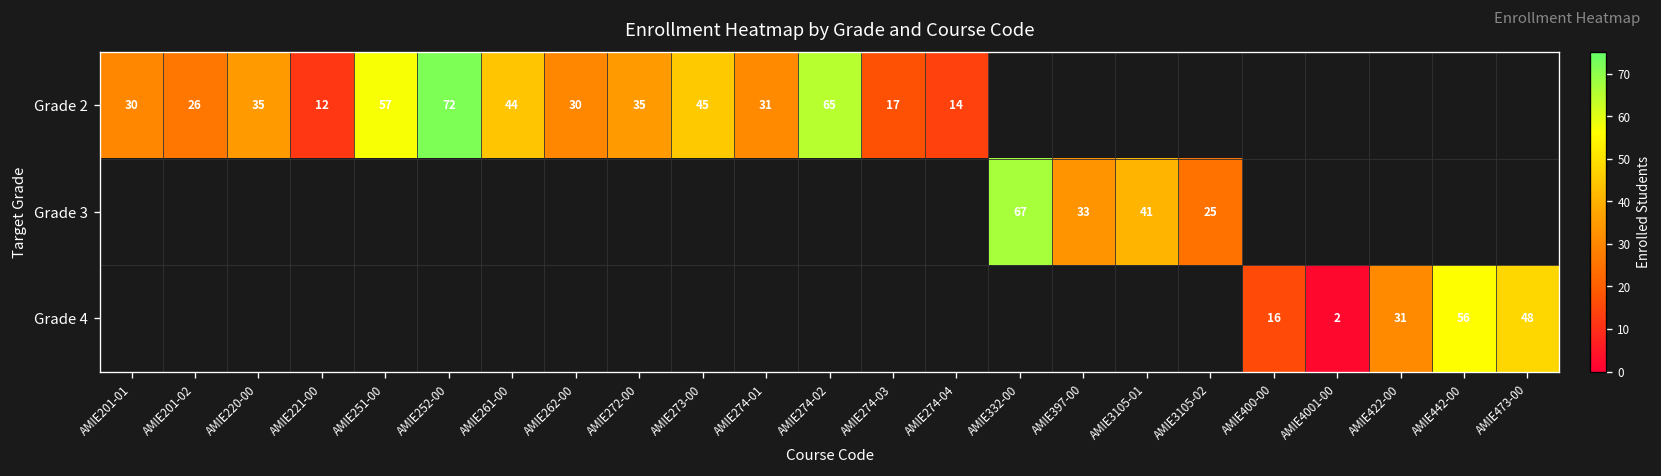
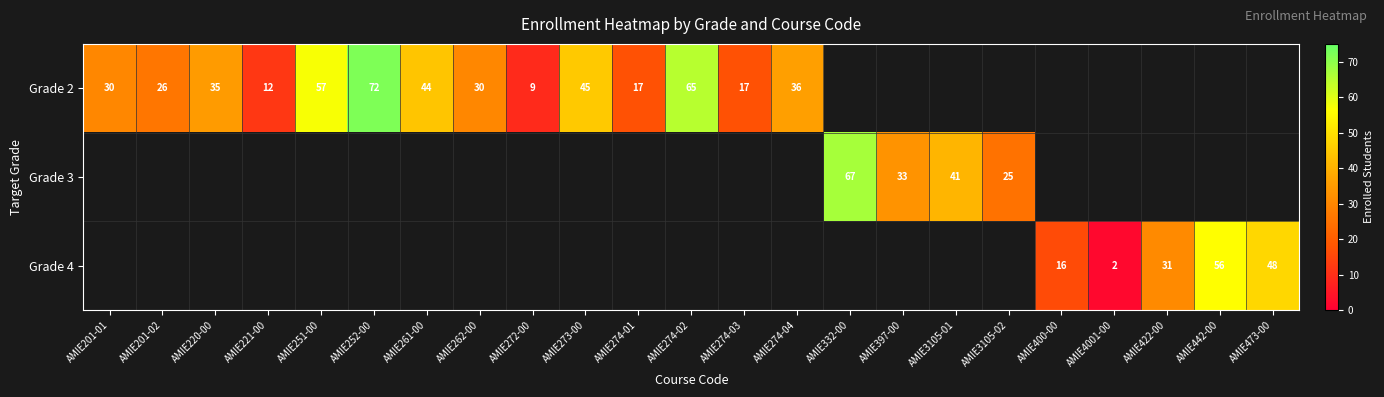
Grade 2, AMIE272-00: 35 -> 9
Grade 2, AMIE274-01: 31 -> 17
Grade 2, AMIE274-04: 14 -> 36
